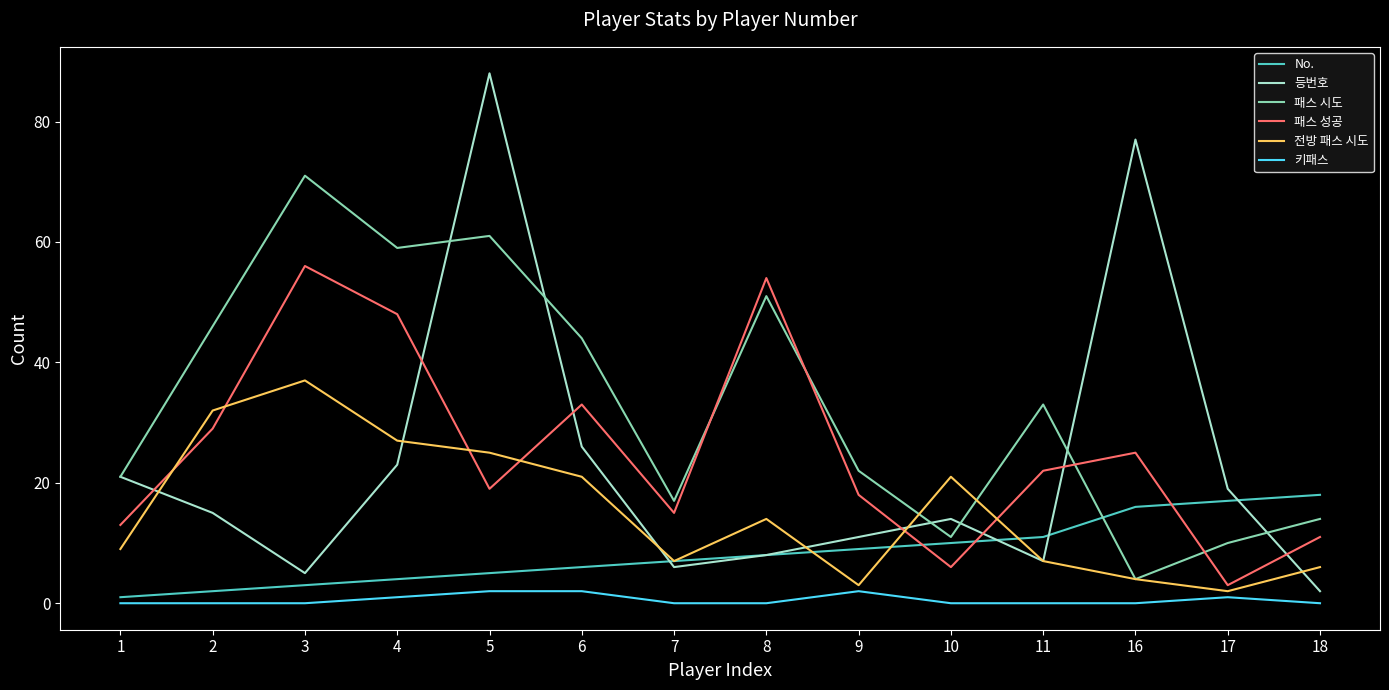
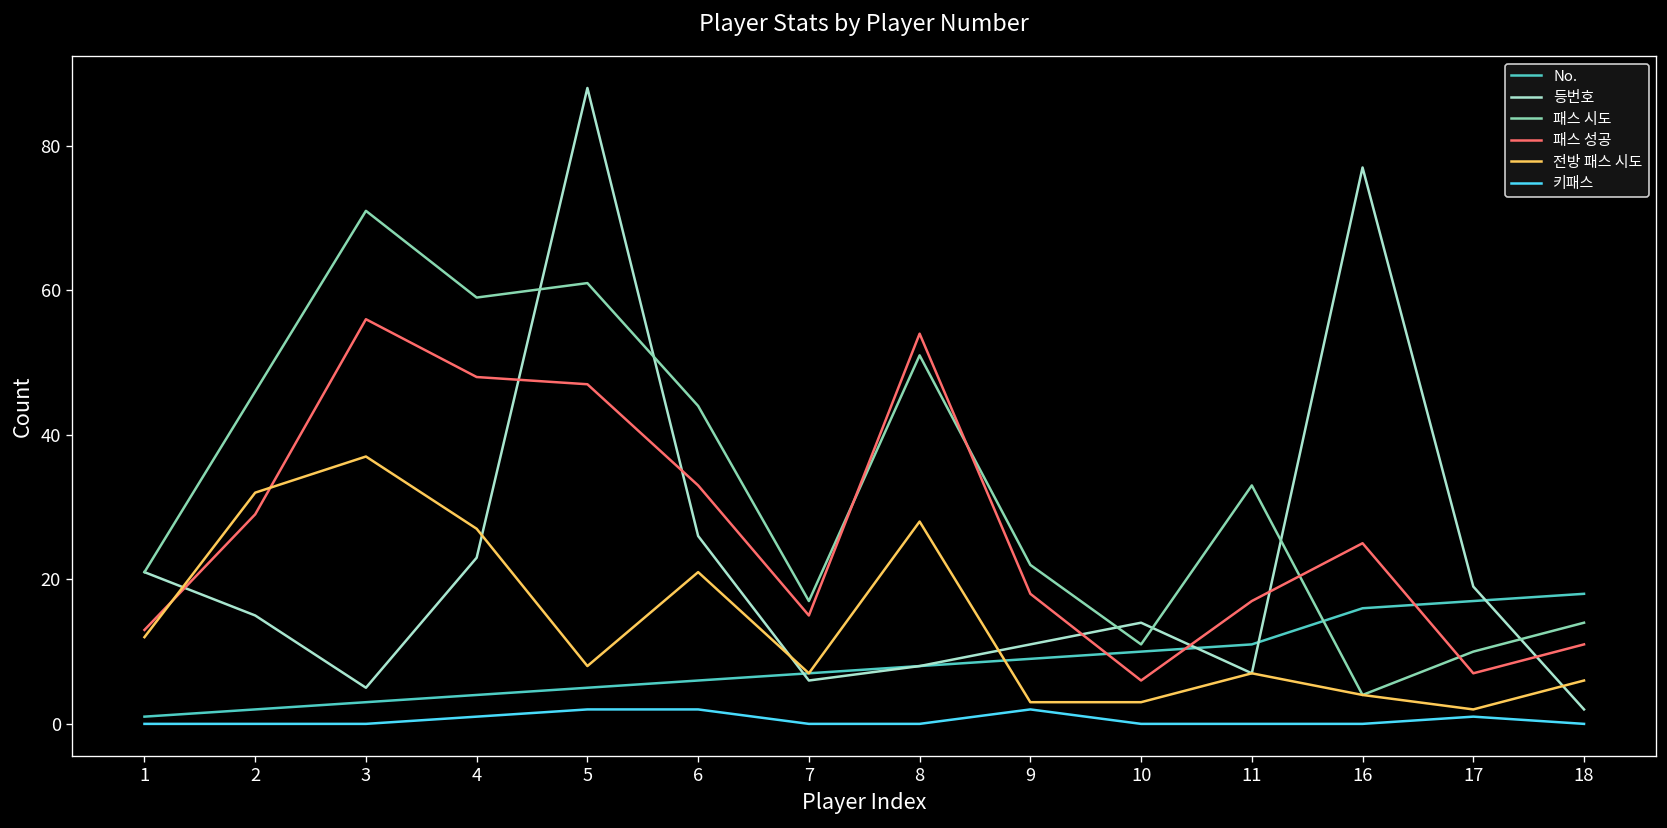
전방 패스 시도, 1: 9 -> 12
패스 성공, 5: 19 -> 47
전방 패스 시도, 5: 25 -> 8
전방 패스 시도, 8: 14 -> 28
전방 패스 시도, 10: 21 -> 3
패스 성공, 11: 22 -> 17
패스 성공, 17: 3 -> 7
